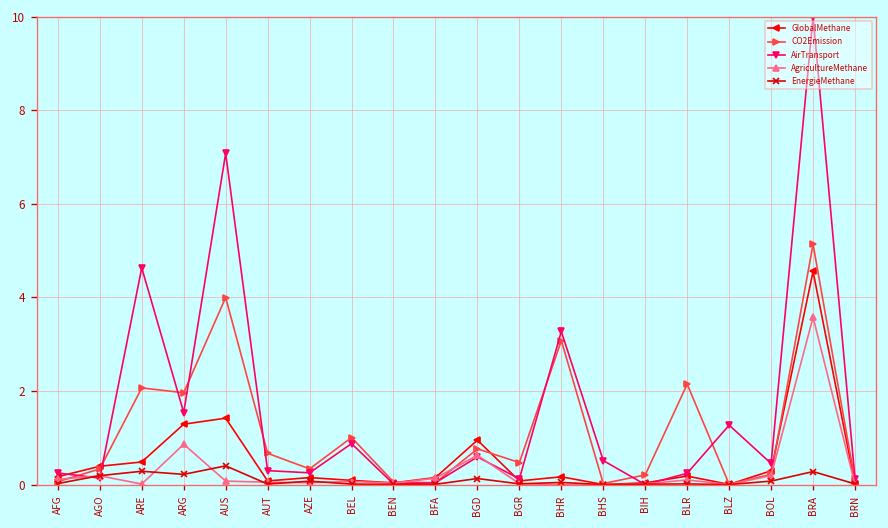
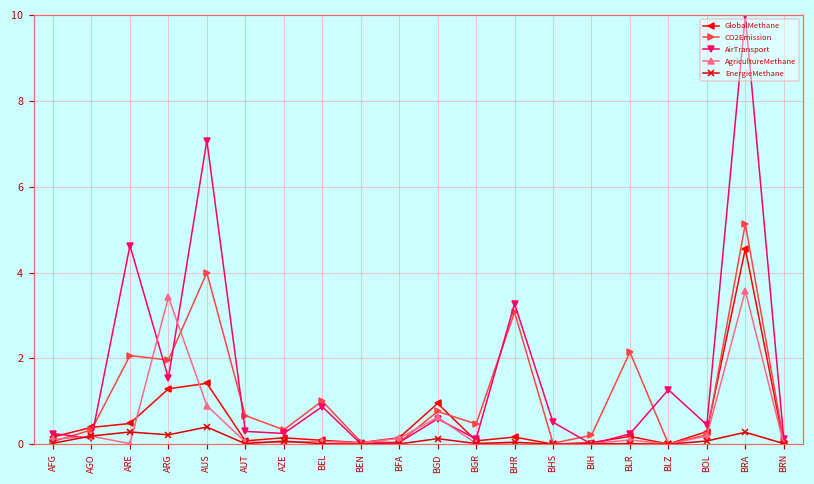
AgricultureMethane, ARG: 0.9 -> 3.4
AgricultureMethane, AUS: 0.1 -> 0.9
